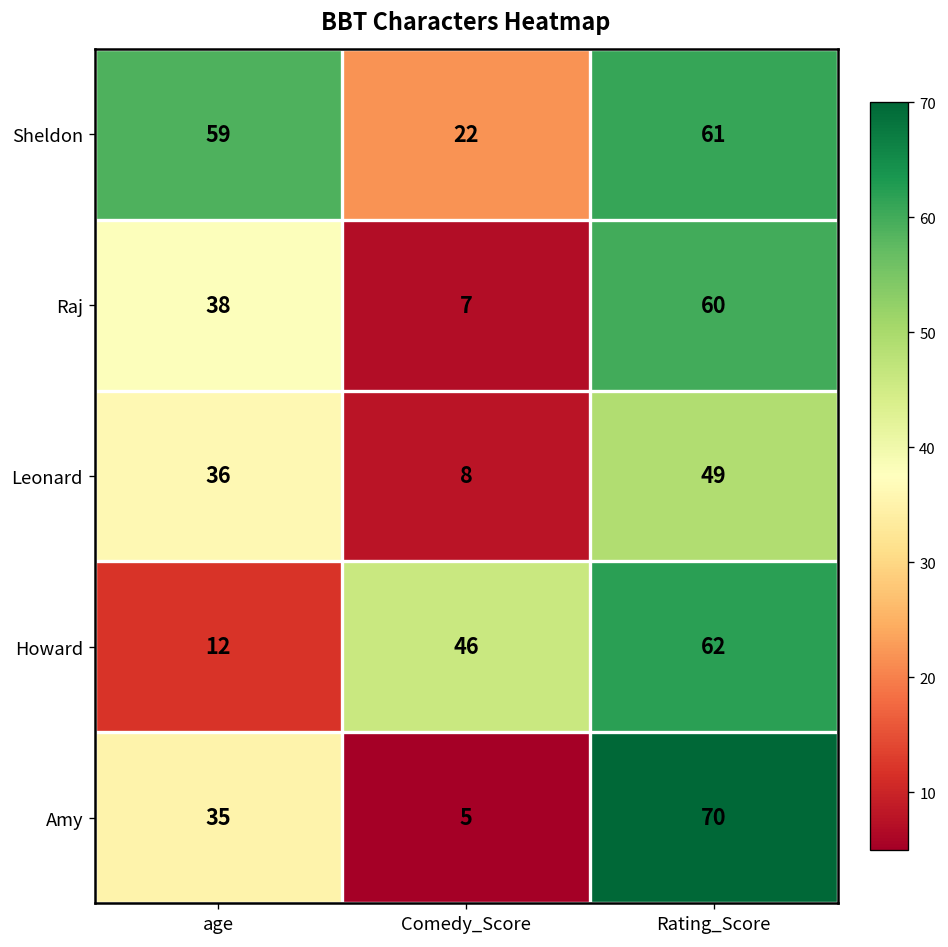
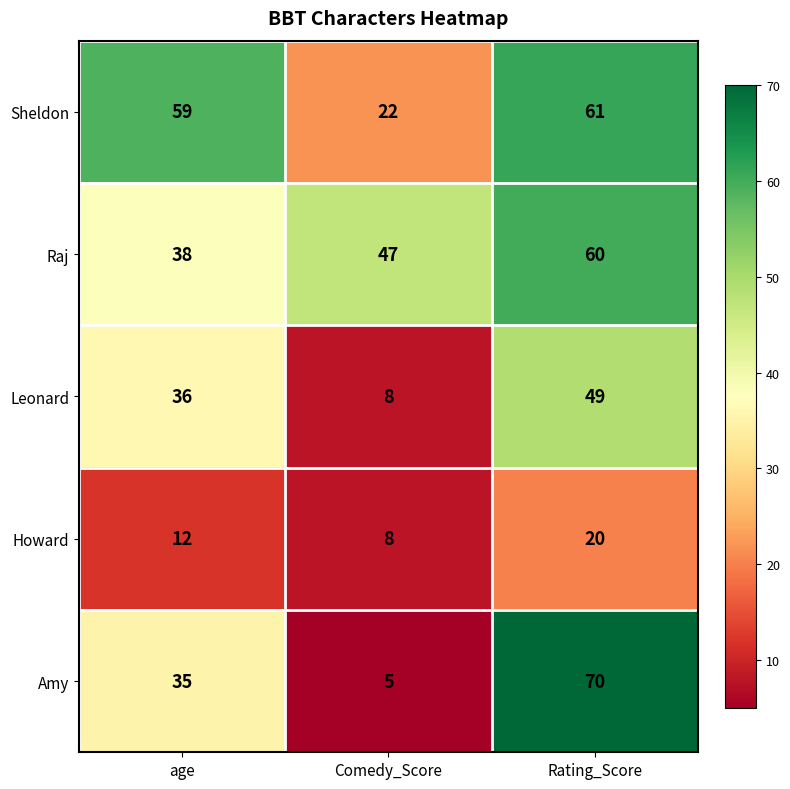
Raj, Comedy_Score: 7 -> 47
Howard, Comedy_Score: 46 -> 8
Howard, Rating_Score: 62 -> 20
